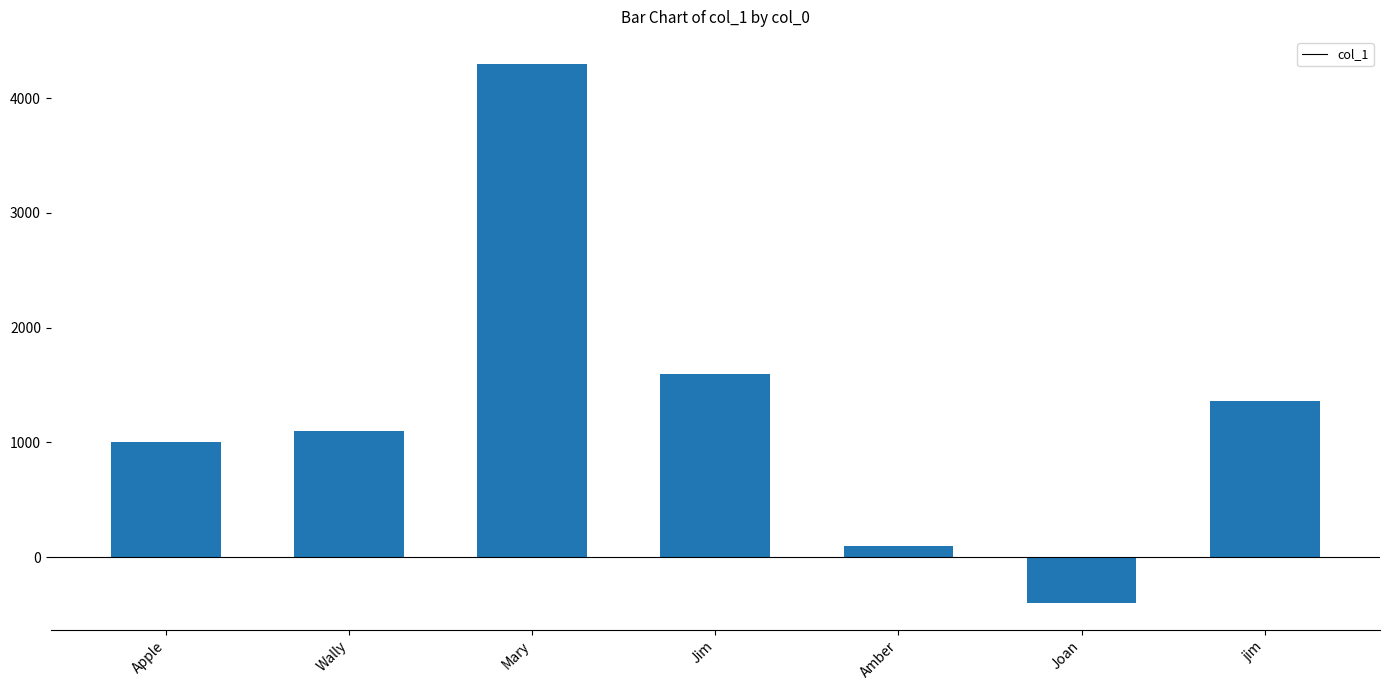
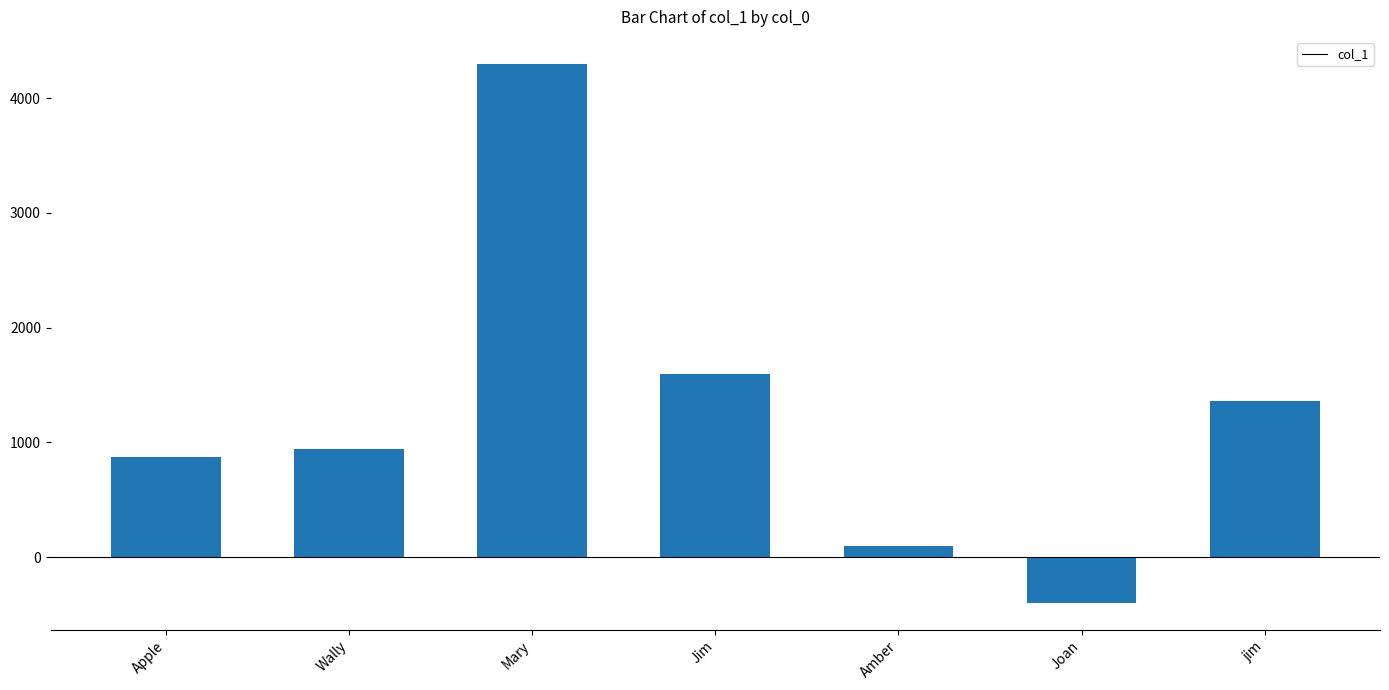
Apple: 1000 -> 880
Wally: 1100 -> 940
